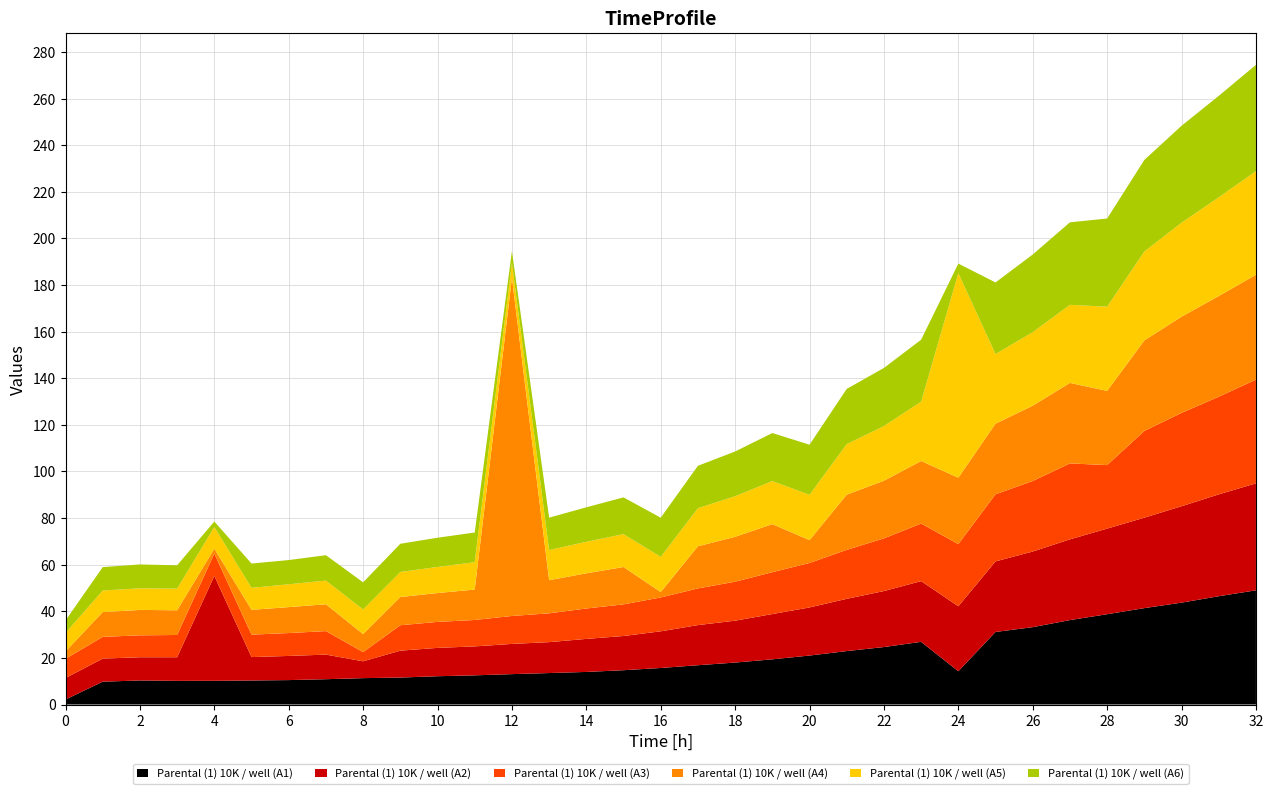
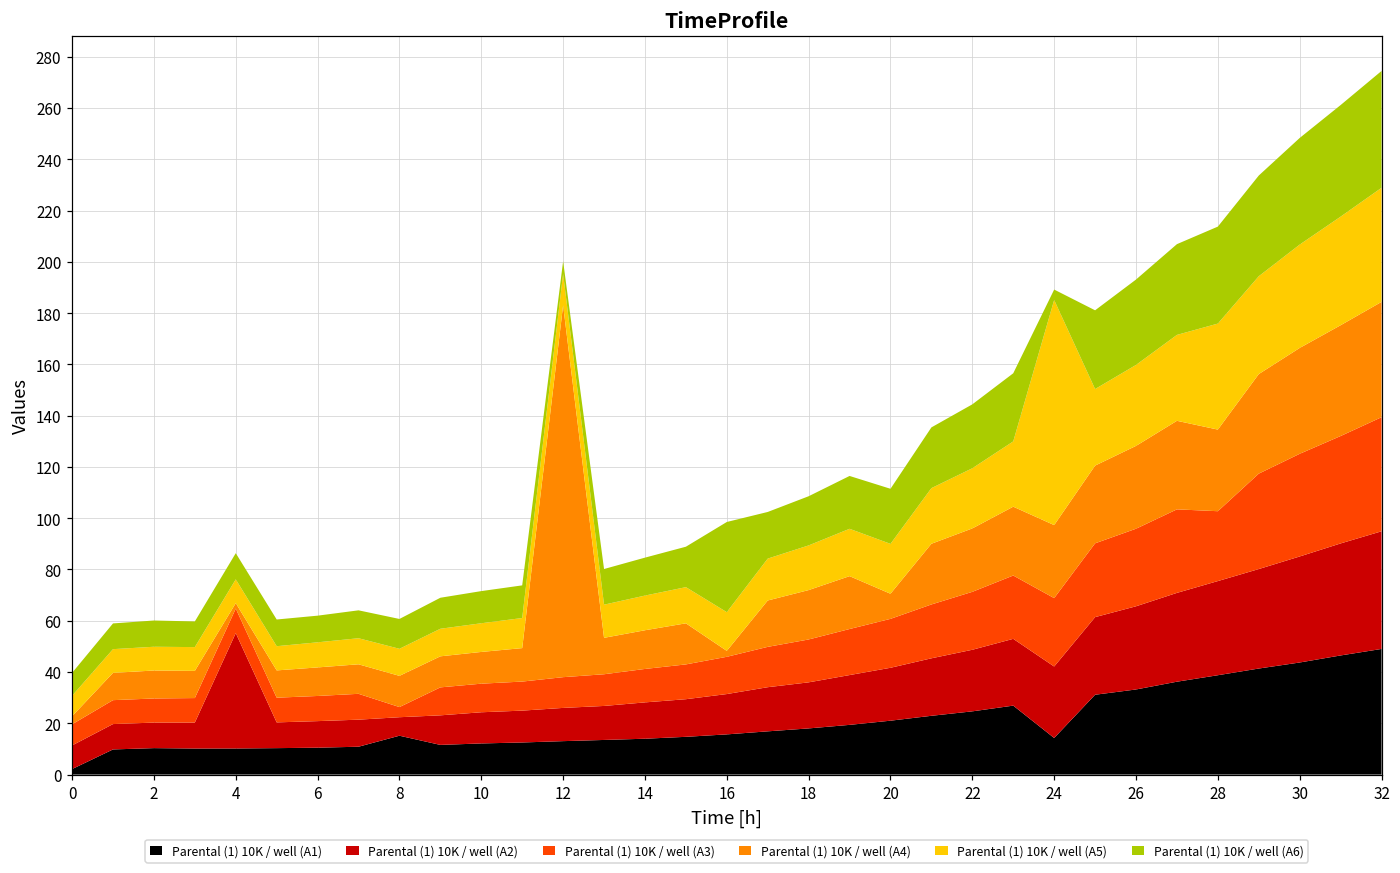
Parental (1) 10K / well (A6), 0: 5 -> 9
Parental (1) 10K / well (A6), 4: 2 -> 10
Parental (1) 10K / well (A1), 8: 11 -> 15
Parental (1) 10K / well (A4), 8: 8 -> 12
Parental (1) 10K / well (A5), 12: 7 -> 12
Parental (1) 10K / well (A6), 16: 17 -> 35
Parental (1) 10K / well (A5), 28: 36 -> 41
